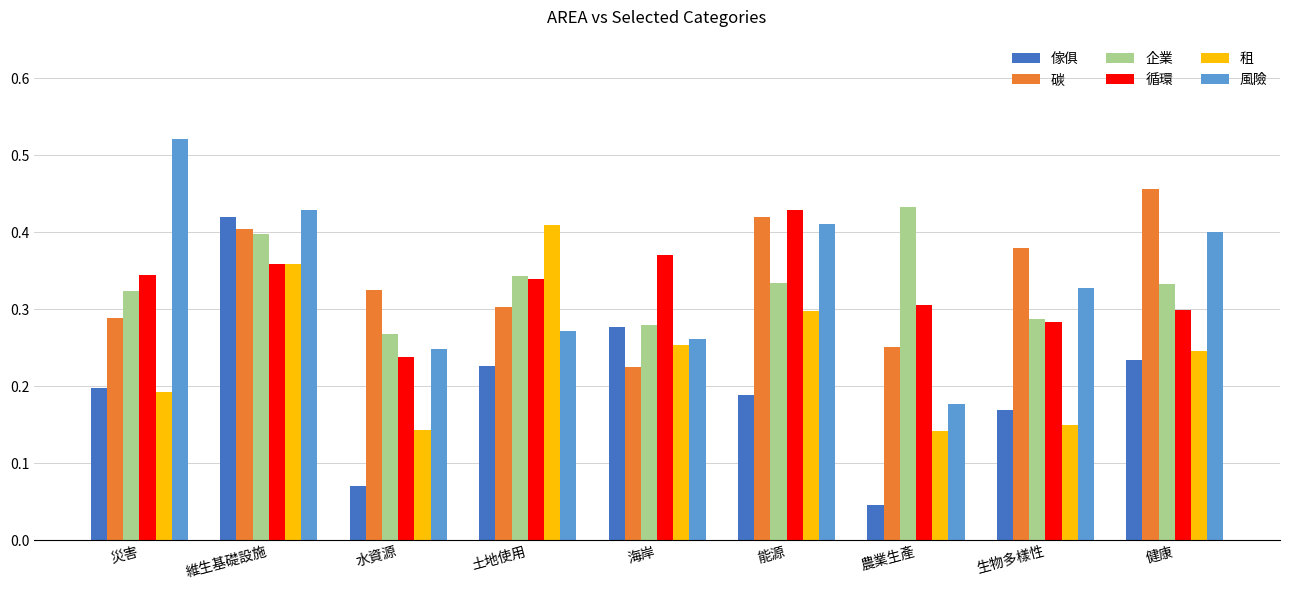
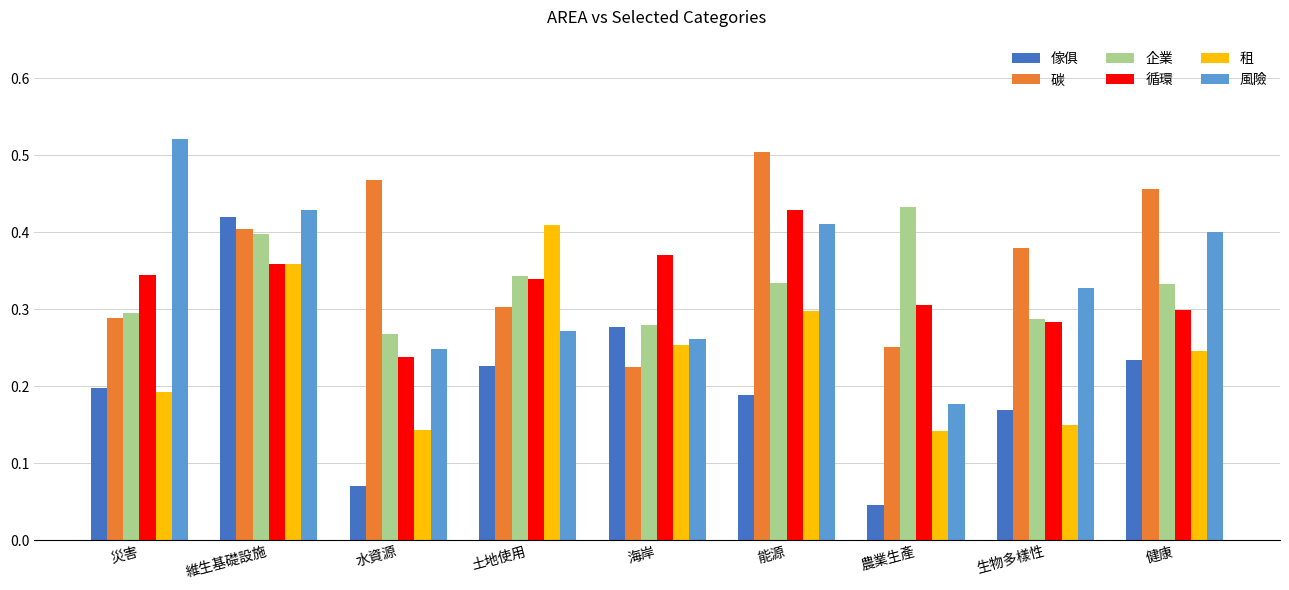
企業, 災害: 0.32 -> 0.29
碳, 水資源: 0.32 -> 0.47
碳, 能源: 0.42 -> 0.50
